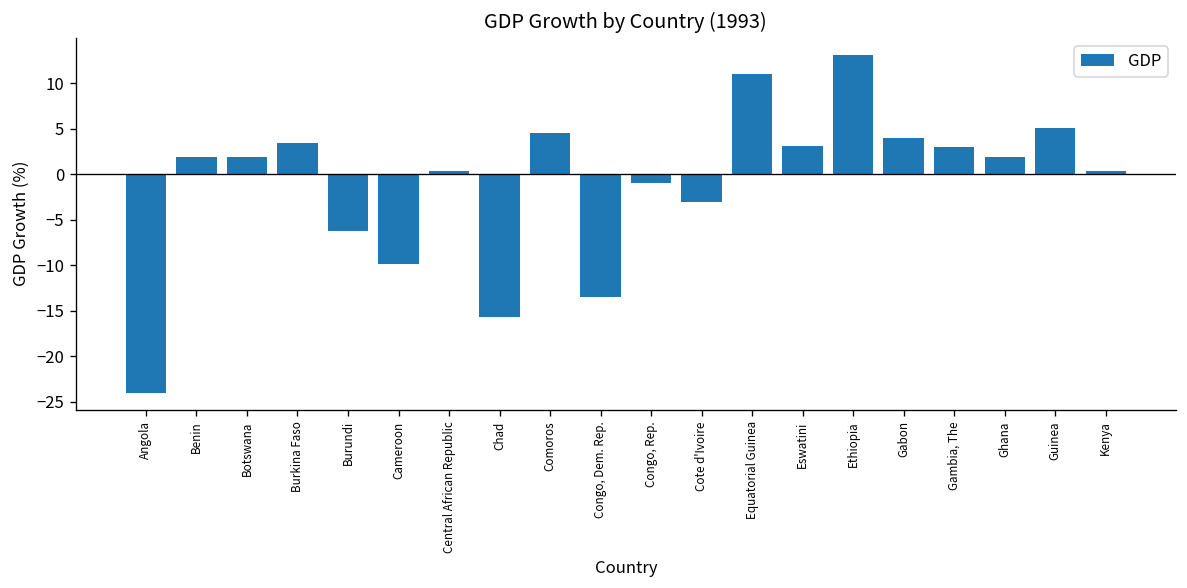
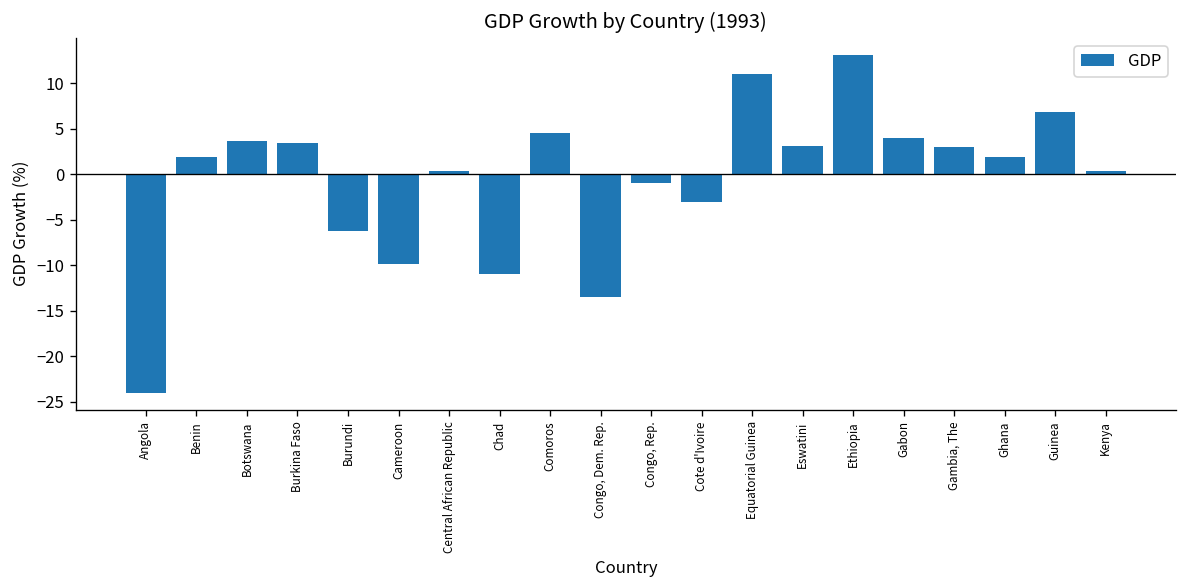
Botswana: 2 -> 4
Chad: -16 -> -11
Guinea: 5 -> 7
